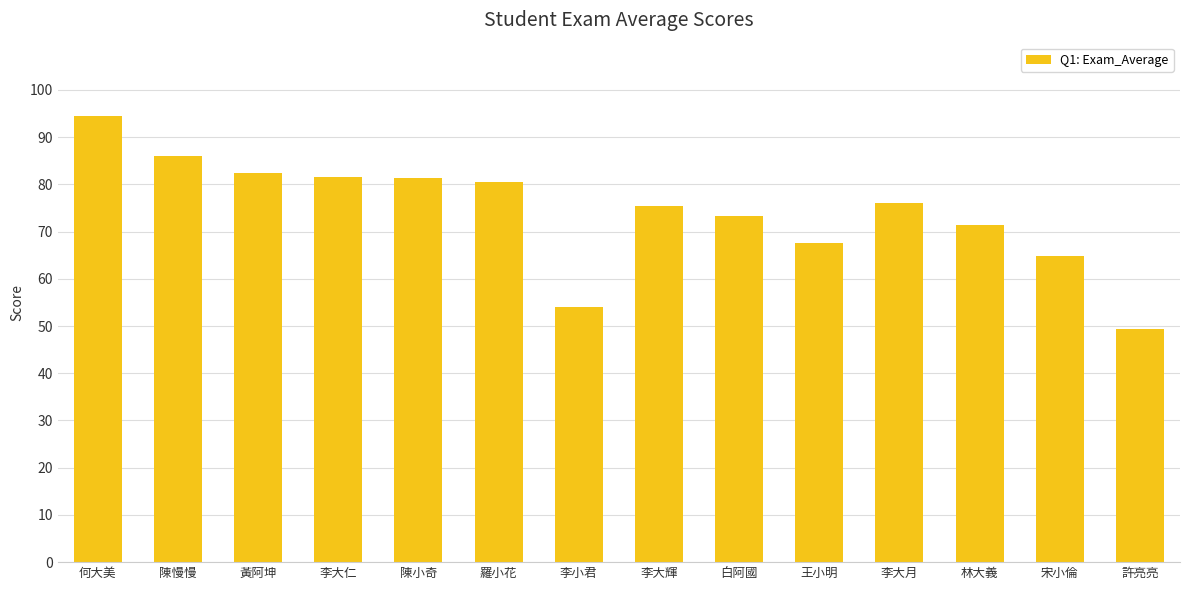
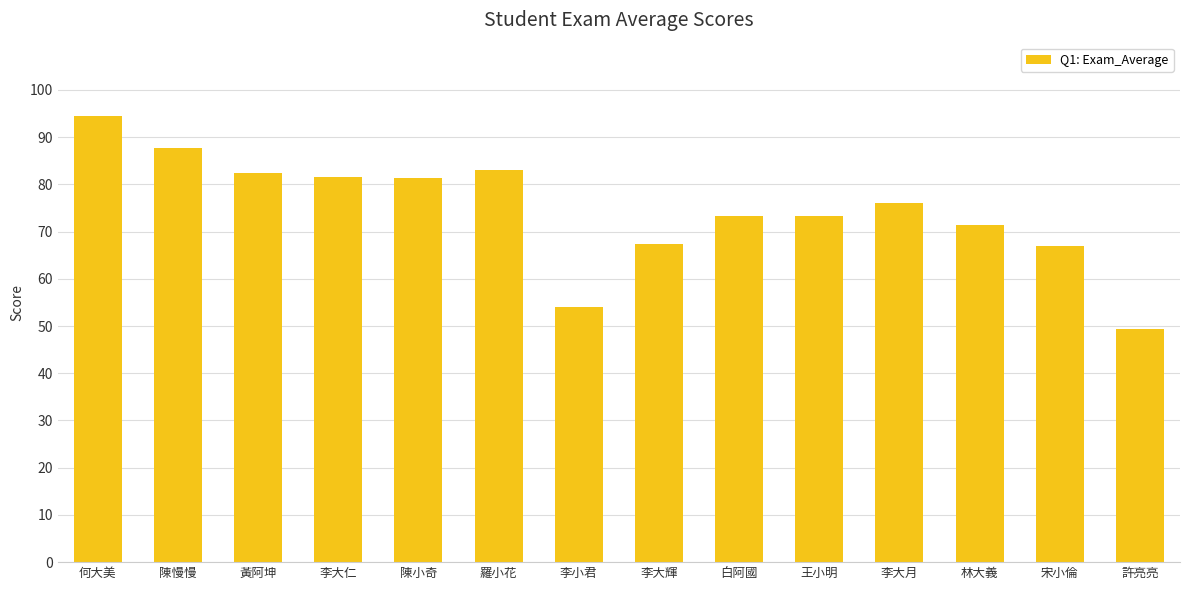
陳慢慢: 86 -> 88
羅小花: 81 -> 83
李大輝: 75 -> 67
王小明: 68 -> 73
宋小倫: 65 -> 67
